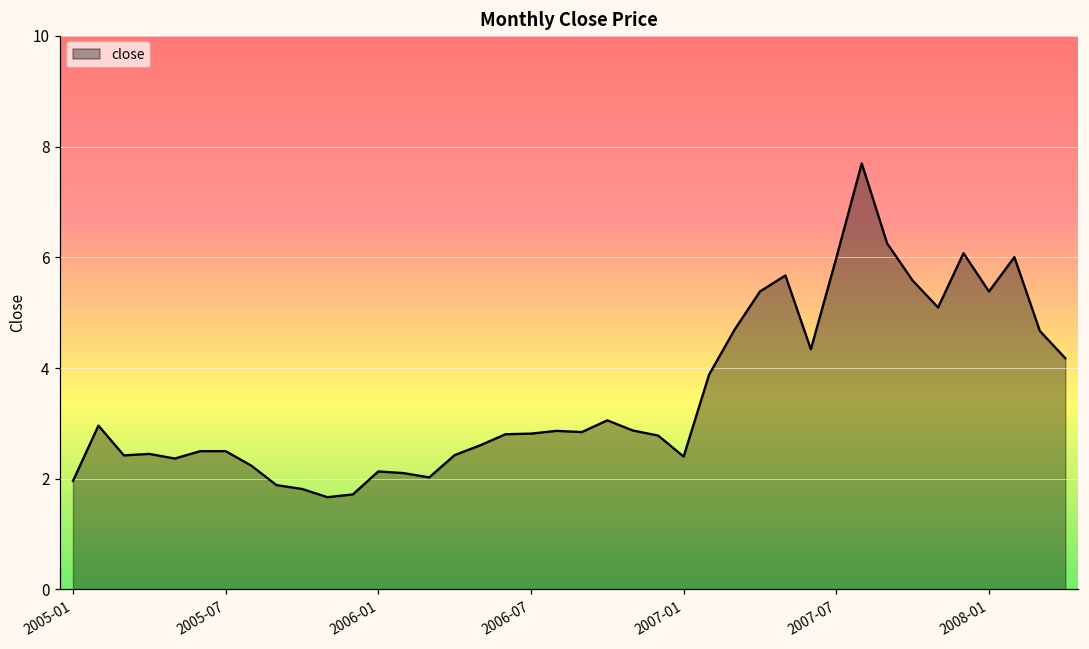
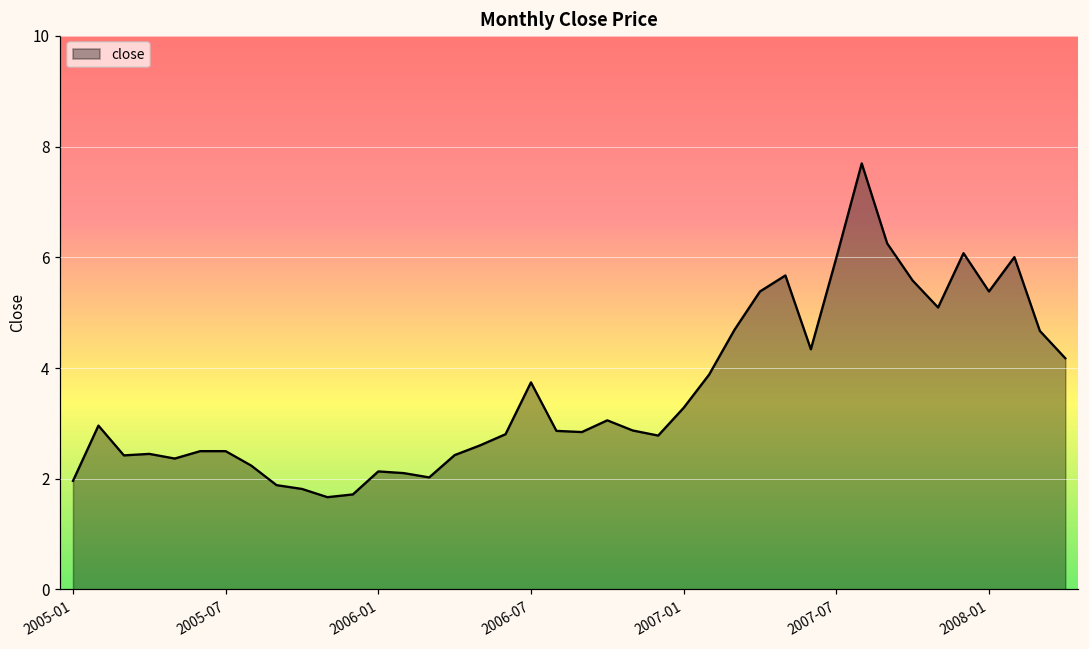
2006-07: 2.8 -> 3.7
2007-01: 2.4 -> 3.3
